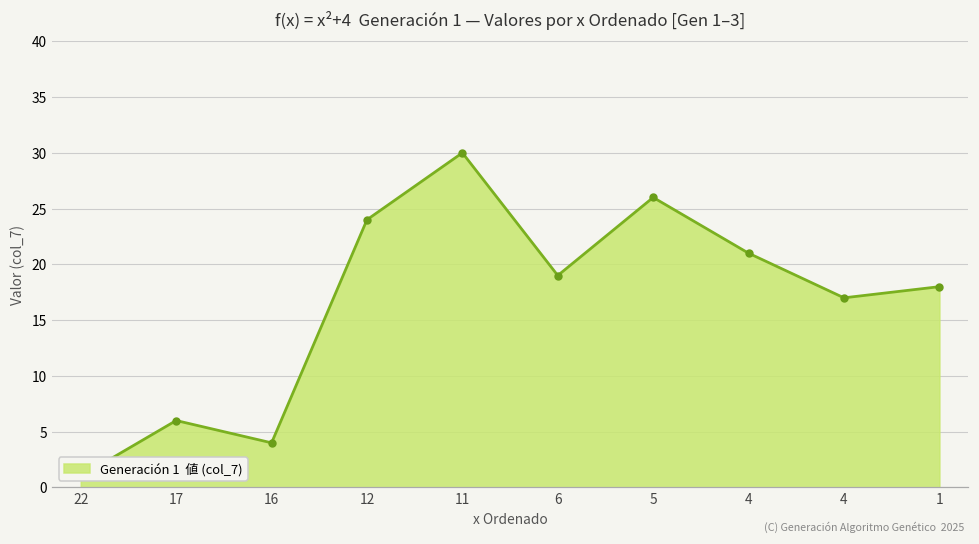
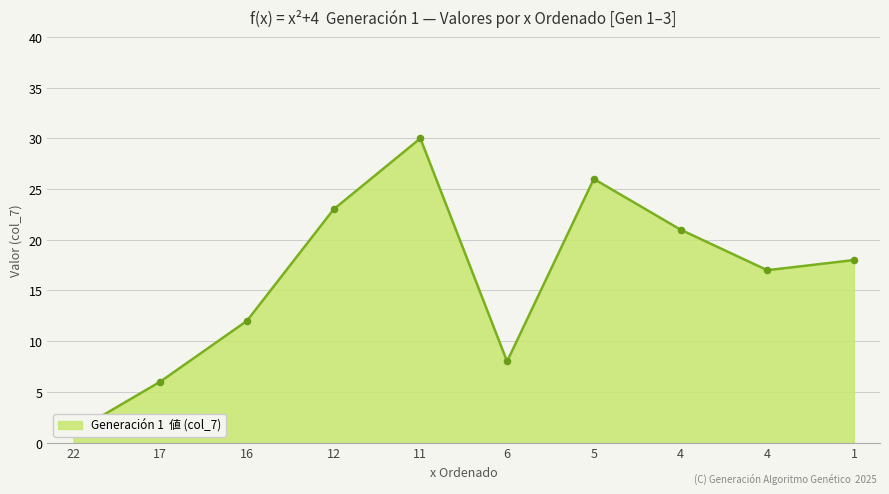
16: 4 -> 12
12: 24 -> 23
6: 19 -> 8
